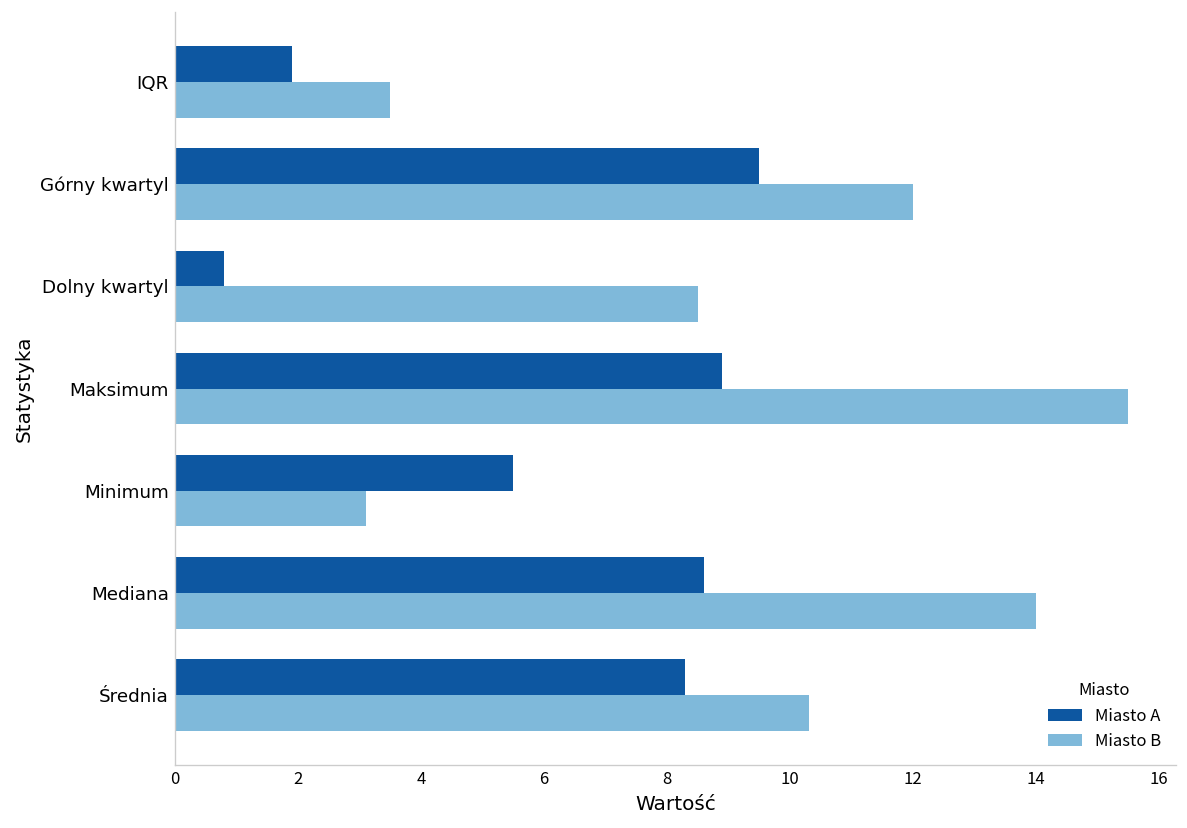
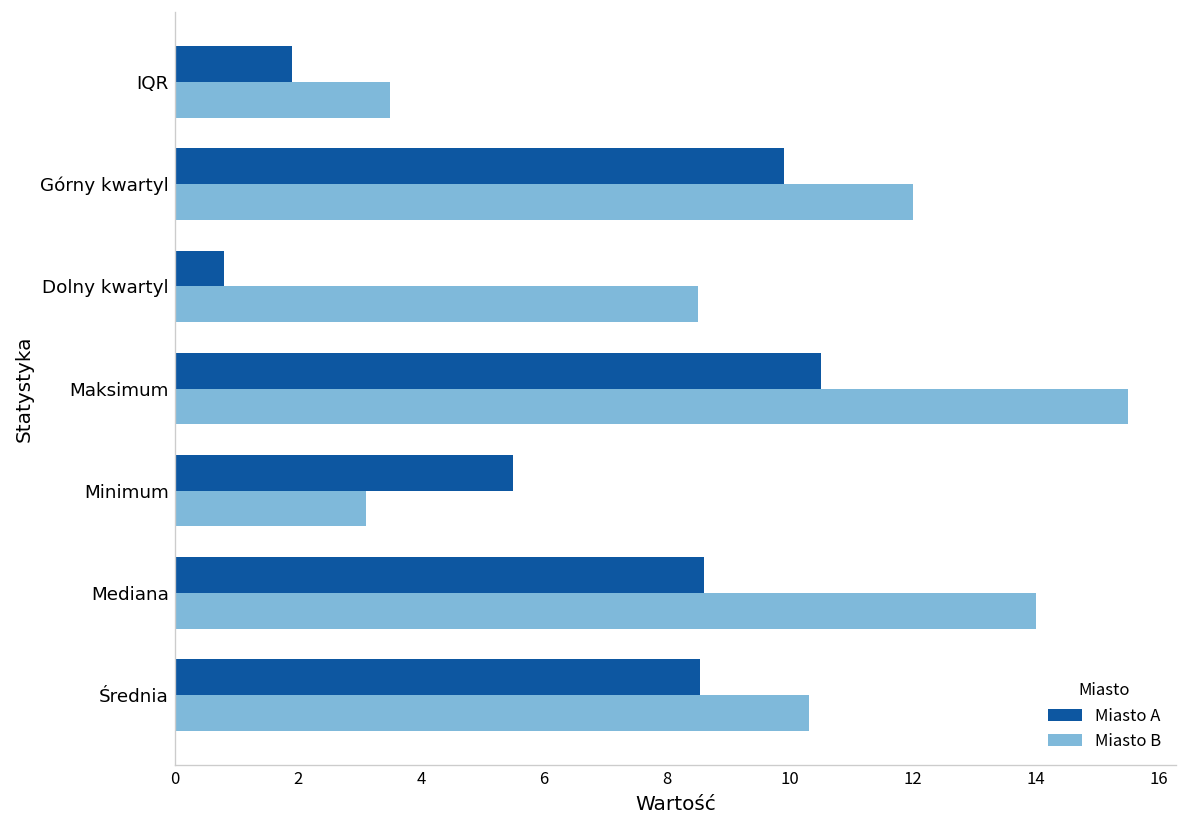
Miasto A, Górny kwartyl: 9.5 -> 9.9
Miasto A, Maksimum: 8.9 -> 10.5
Miasto A, Średnia: 8.3 -> 8.5
